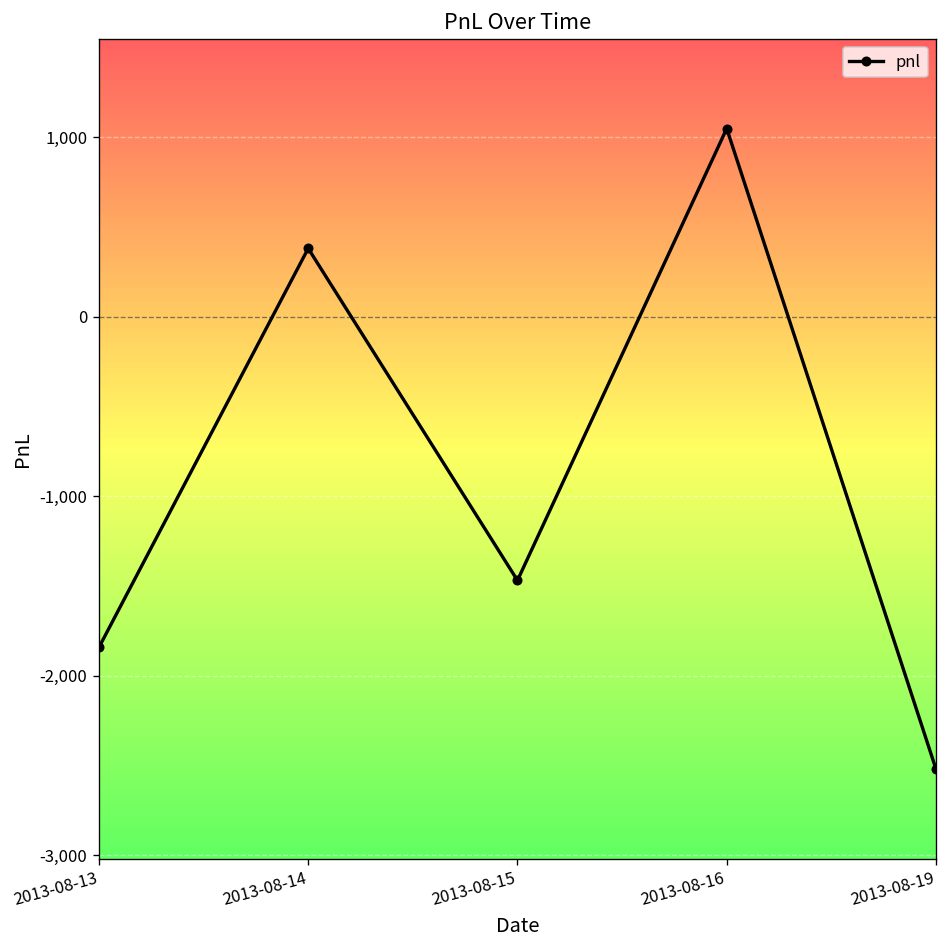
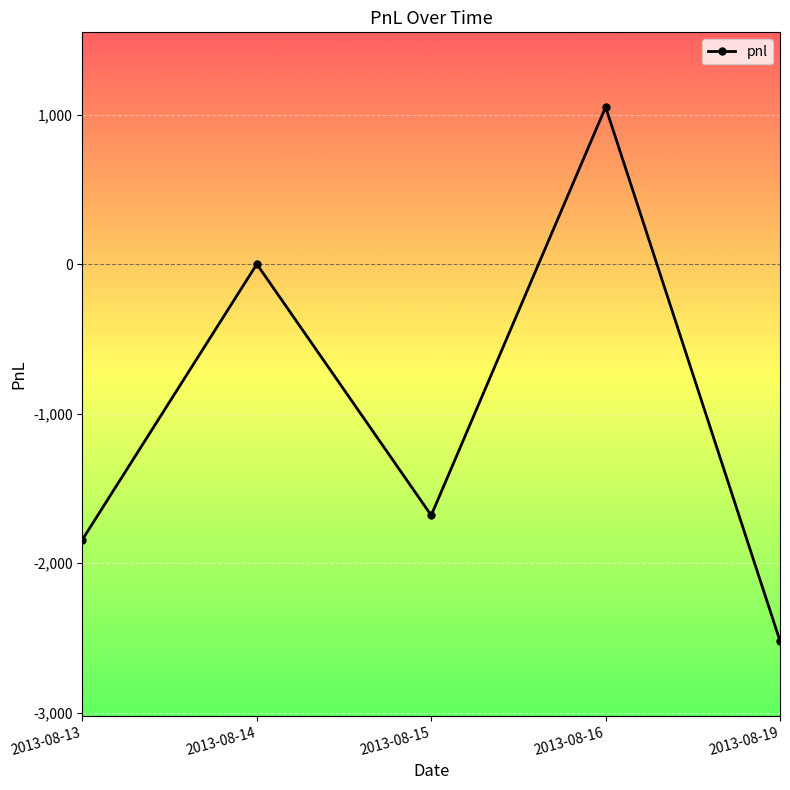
2013-08-14: 380 -> 0
2013-08-15: -1,470 -> -1,680
